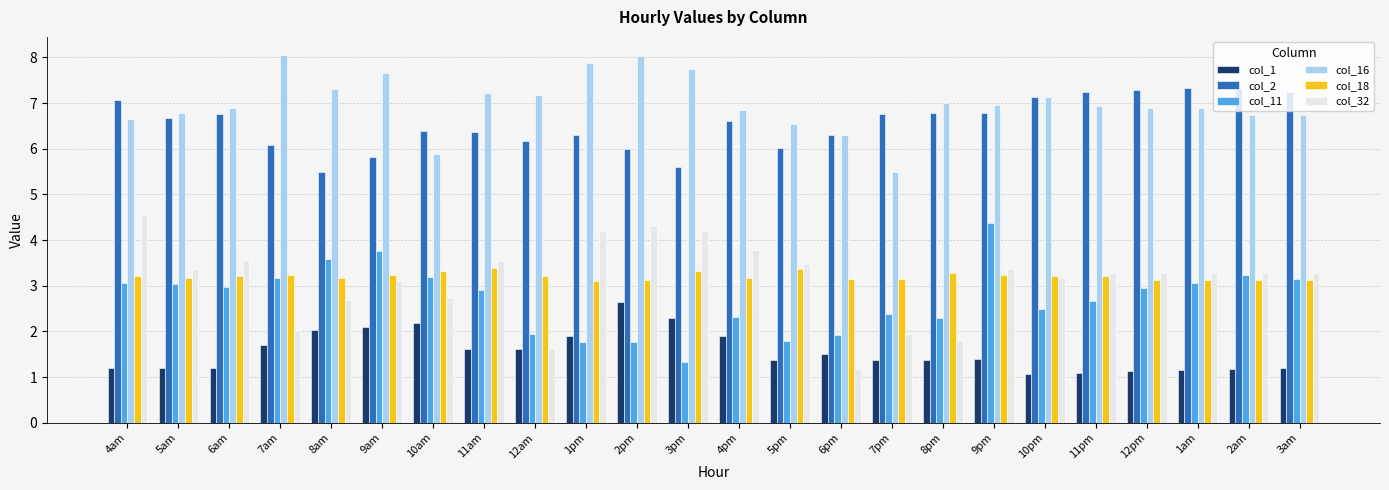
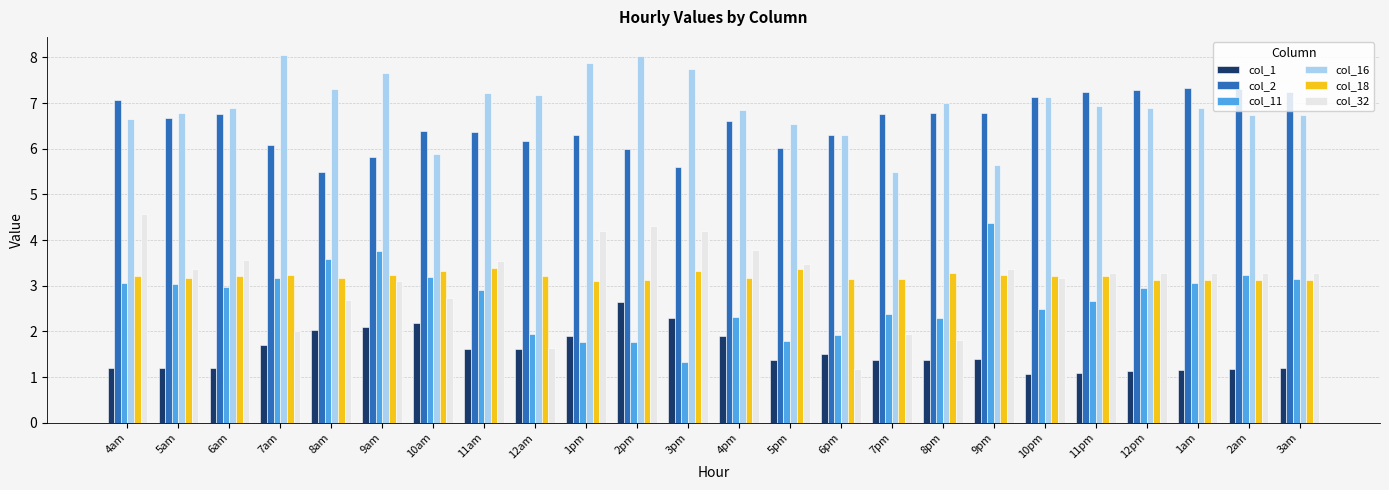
col_16, 9pm: 7.0 -> 5.6
